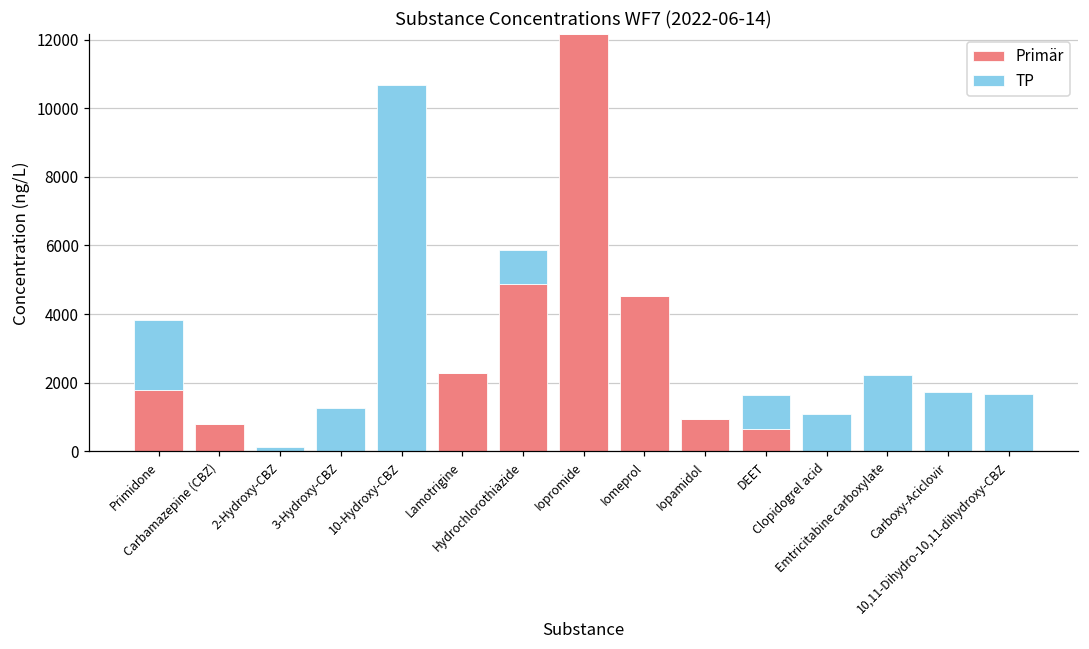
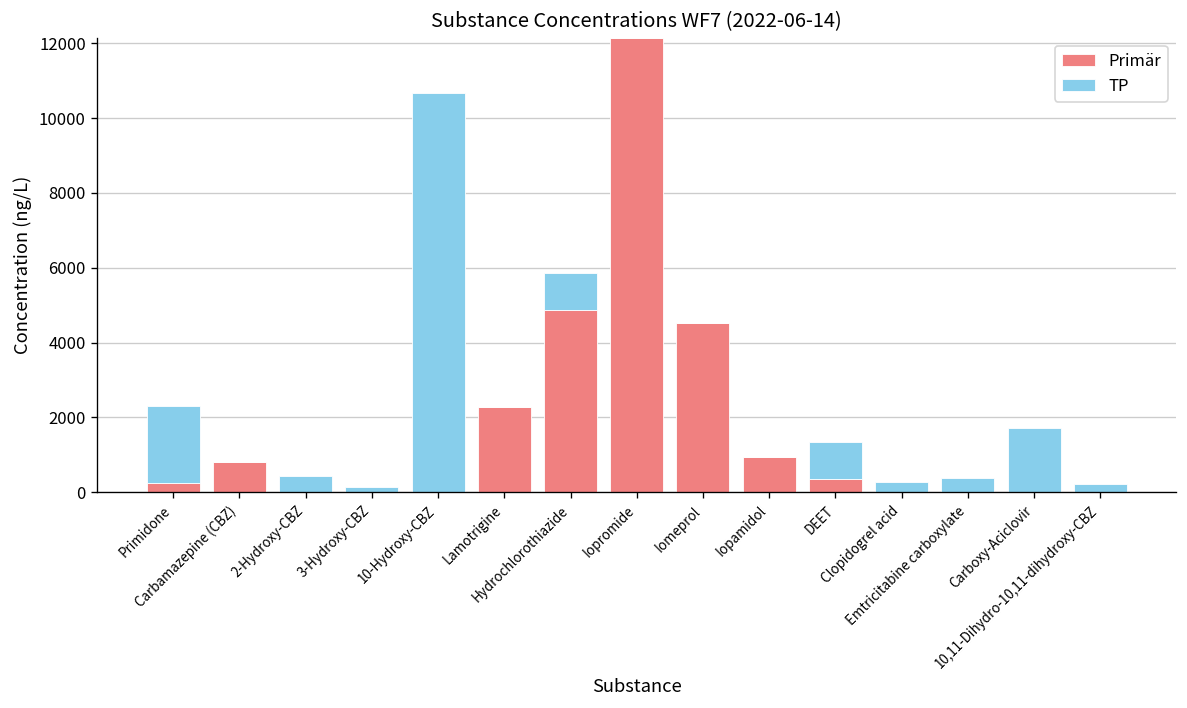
Primär, Primidone: 1800 -> 300
TP, 2-Hydroxy-CBZ: 100 -> 400
TP, 3-Hydroxy-CBZ: 1300 -> 200
Primär, DEET: 600 -> 300
TP, Clopidogrel acid: 1100 -> 300
TP, Emtricitabine carboxylate: 2200 -> 400
TP, 10,11-Dihydro-10,11-dihydroxy-CBZ: 1700 -> 200
